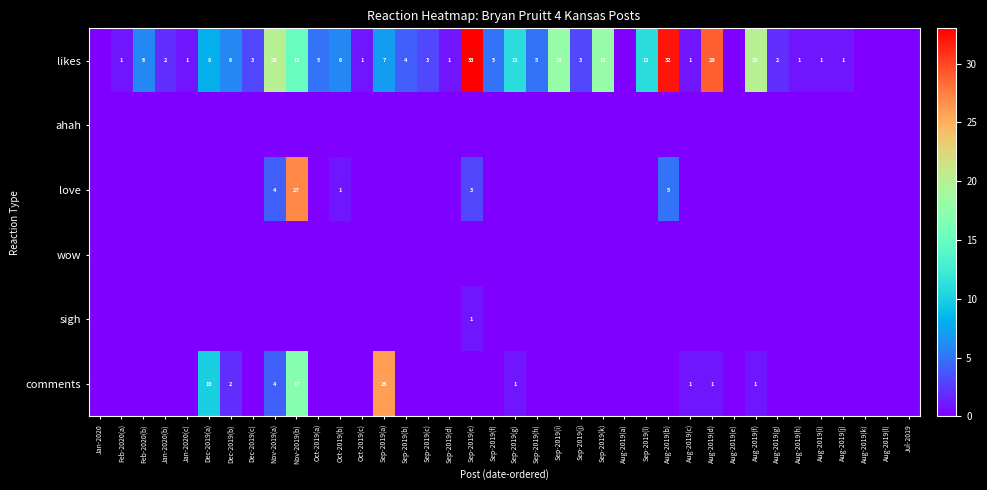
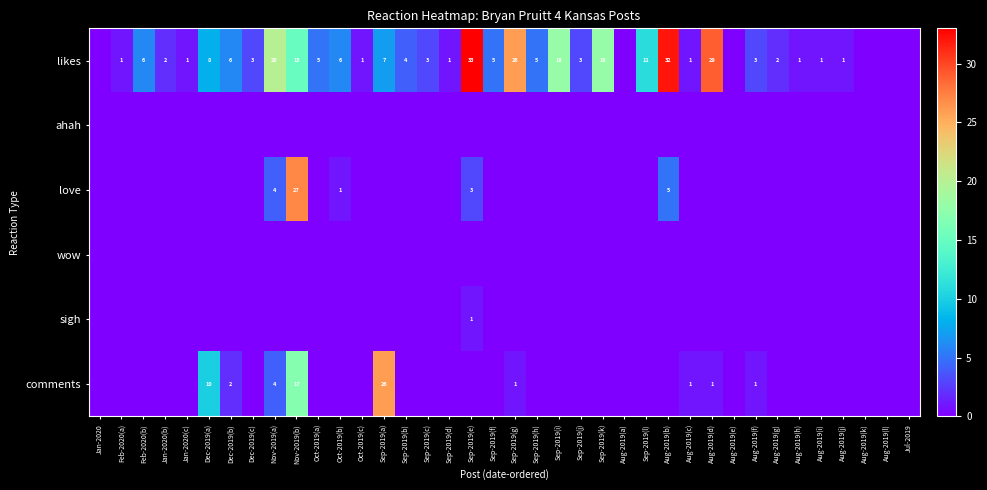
likes, Sep-2019(g): 11 -> 26
likes, Aug-2019(f): 20 -> 3
